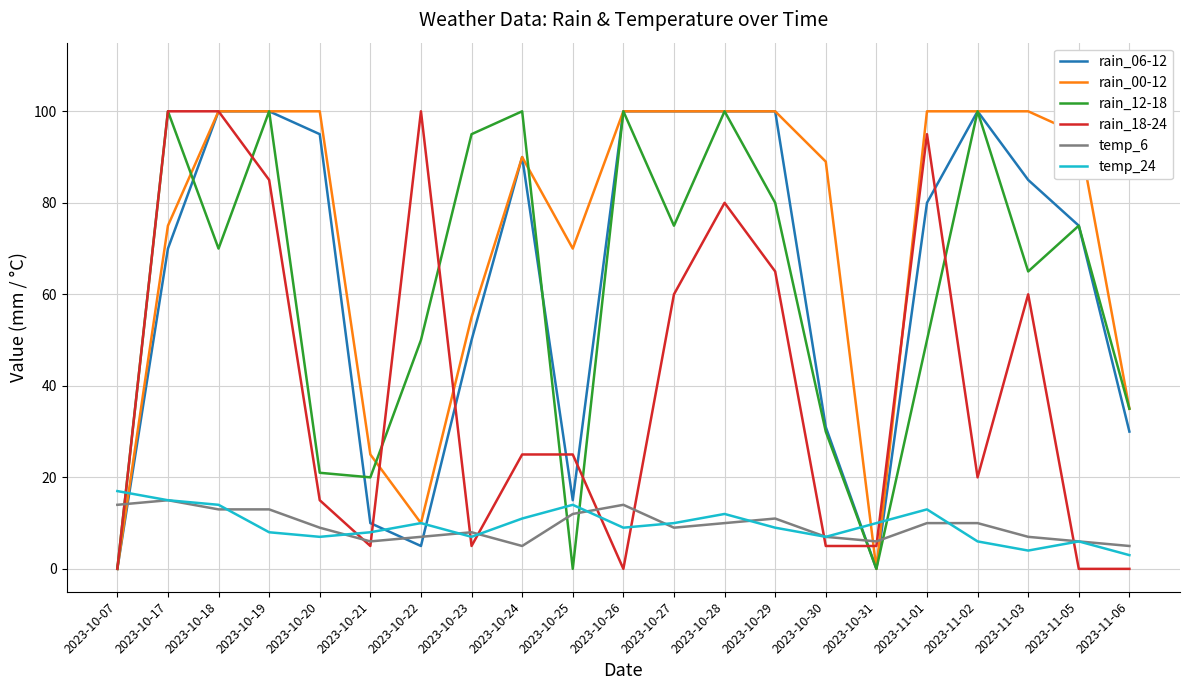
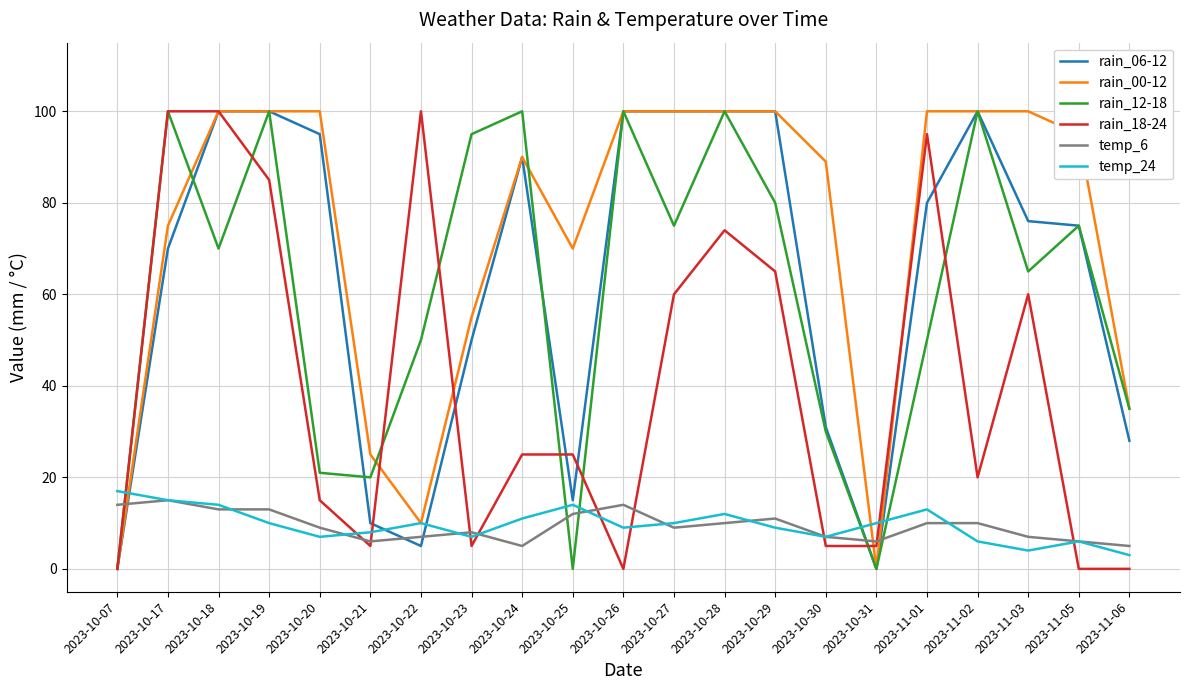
temp_24, 2023-10-19: 8 -> 10
rain_18-24, 2023-10-28: 80 -> 74
rain_06-12, 2023-11-03: 85 -> 76
rain_06-12, 2023-11-06: 30 -> 28
